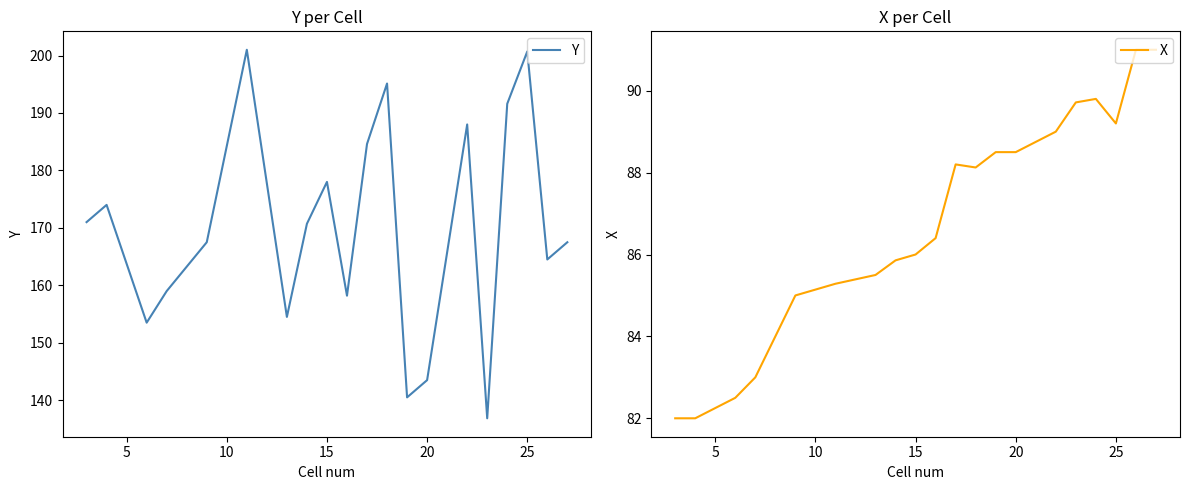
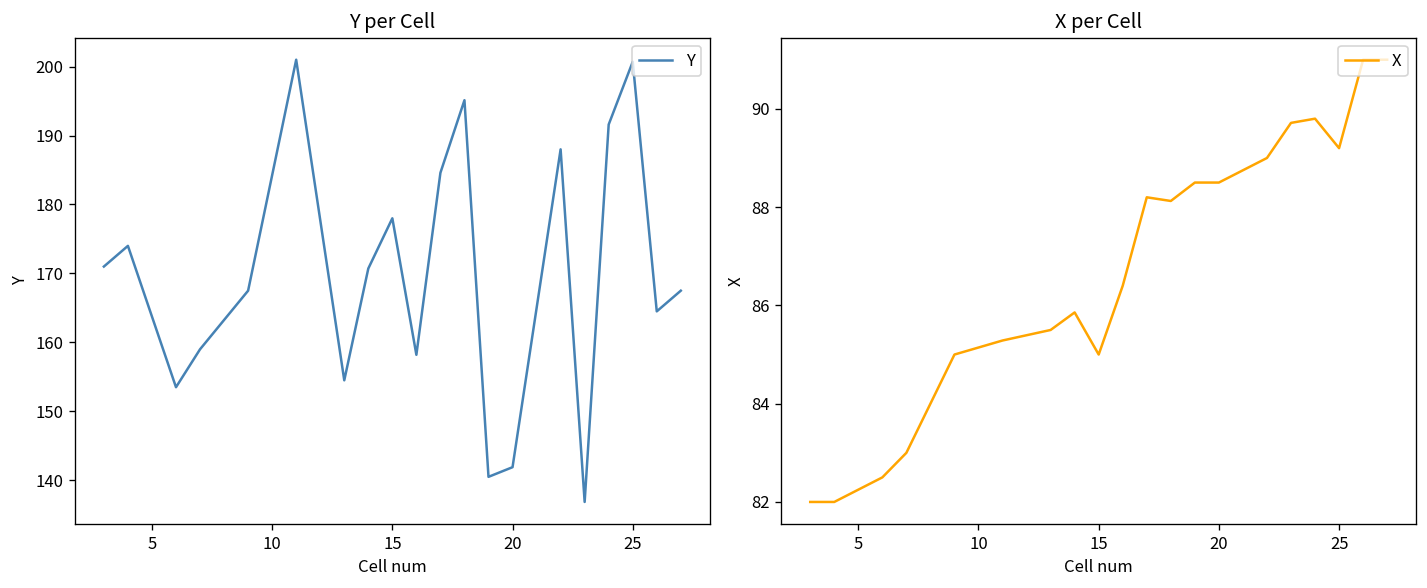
Y per Cell, 20: 144 -> 142
X per Cell, 15: 86 -> 85
